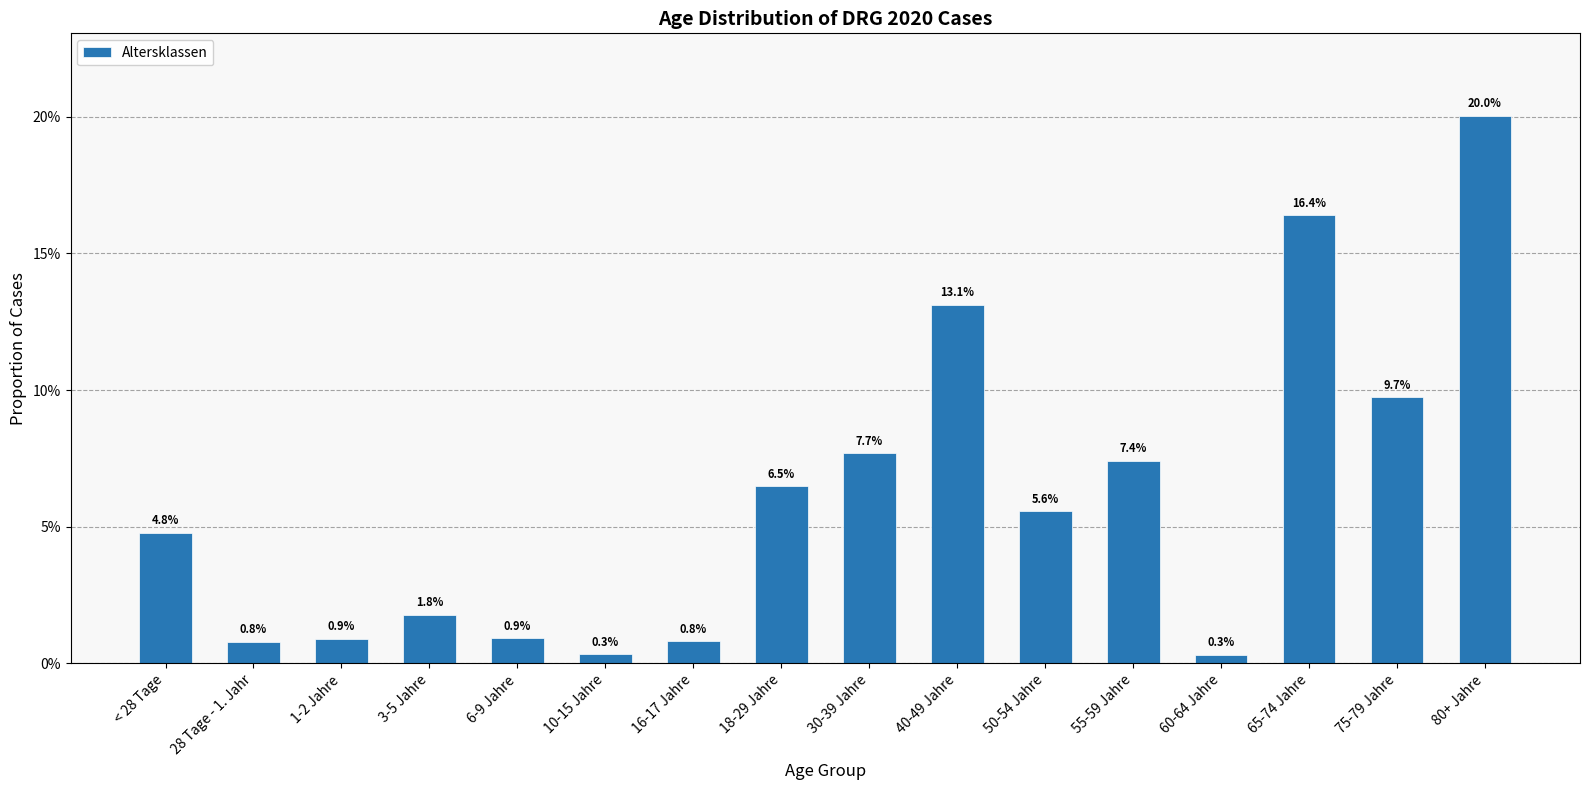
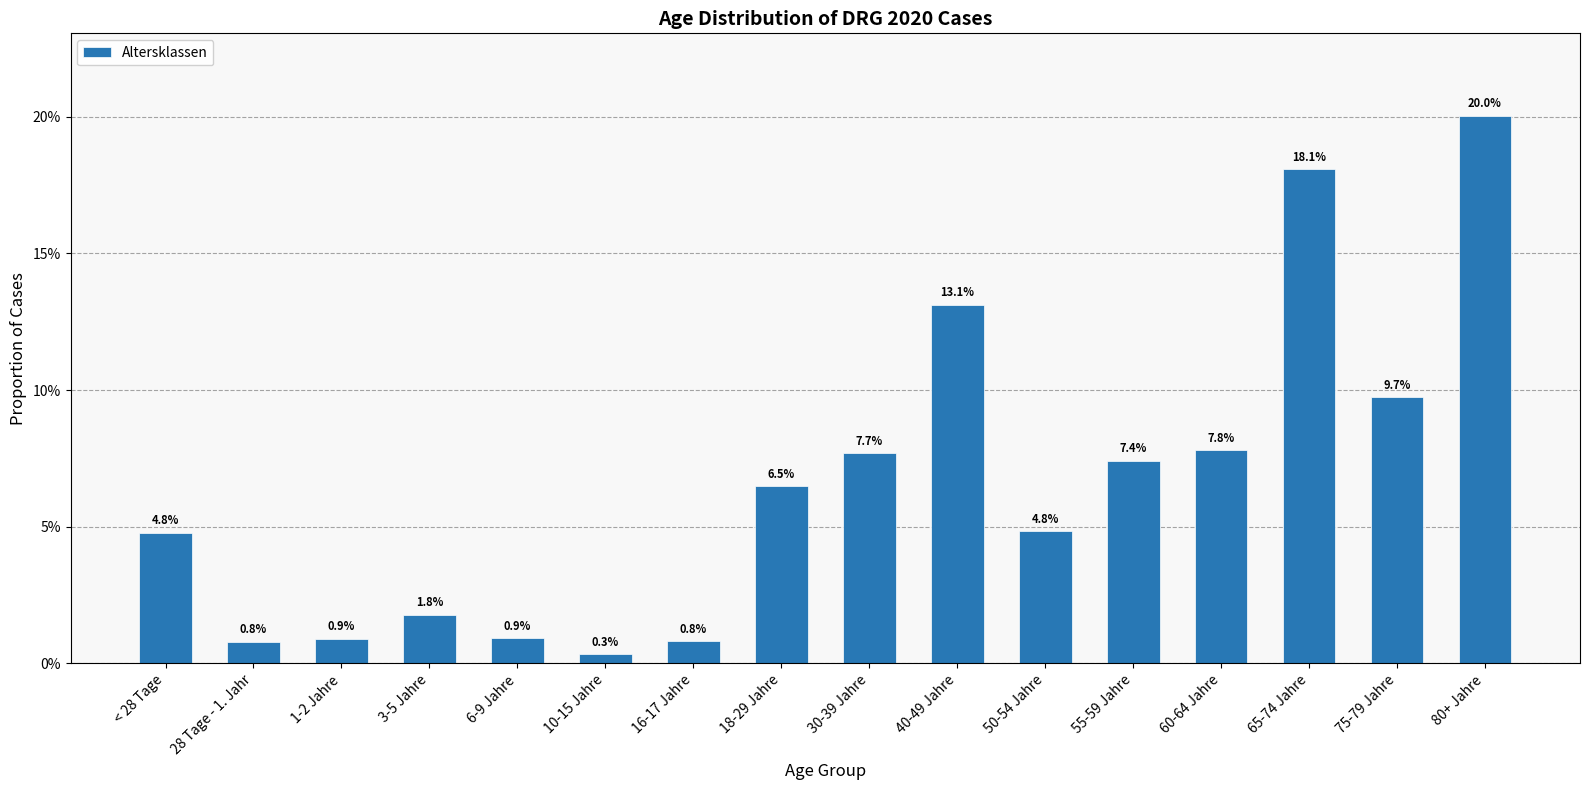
50-54 Jahre: 5.6% -> 4.8%
60-64 Jahre: 0.3% -> 7.8%
65-74 Jahre: 16.4% -> 18.1%
